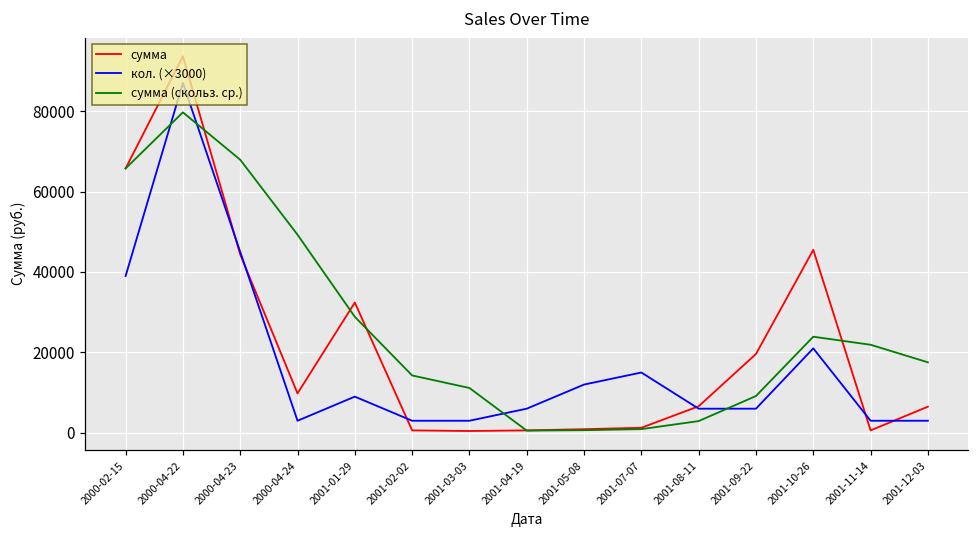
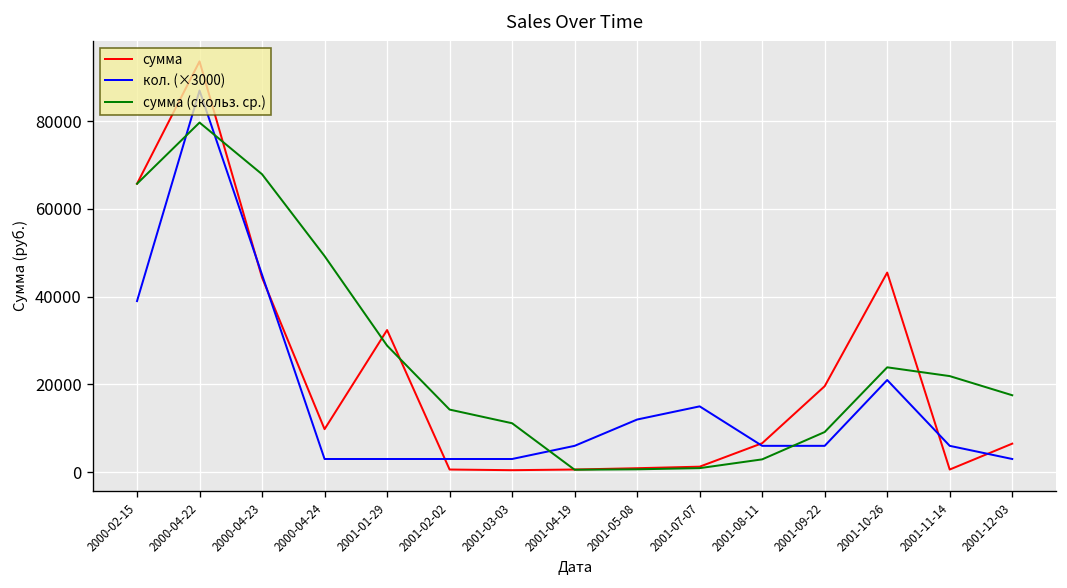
кол. (×3000), 2001-01-29: 9000 -> 3000
кол. (×3000), 2001-11-14: 3000 -> 6000
